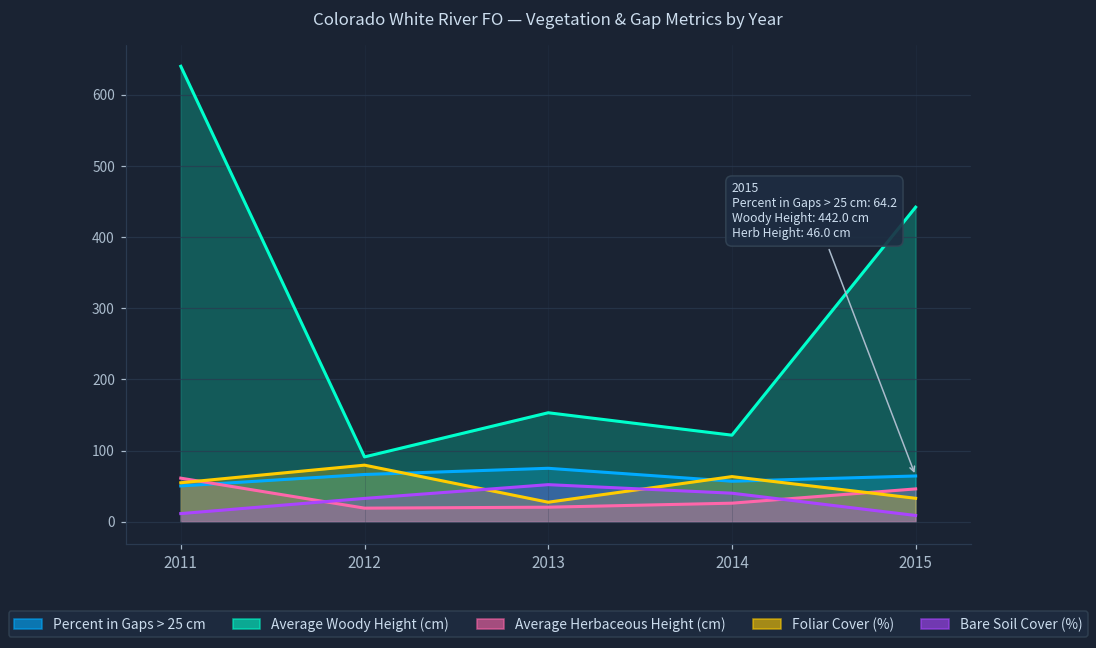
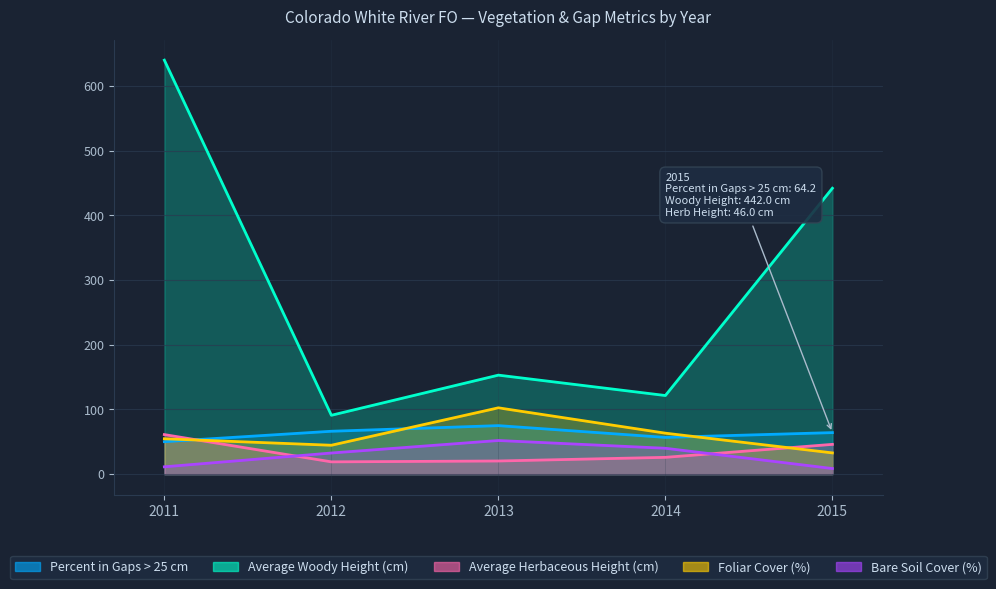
Foliar Cover (%), 2012: 80 -> 40
Foliar Cover (%), 2013: 30 -> 100
